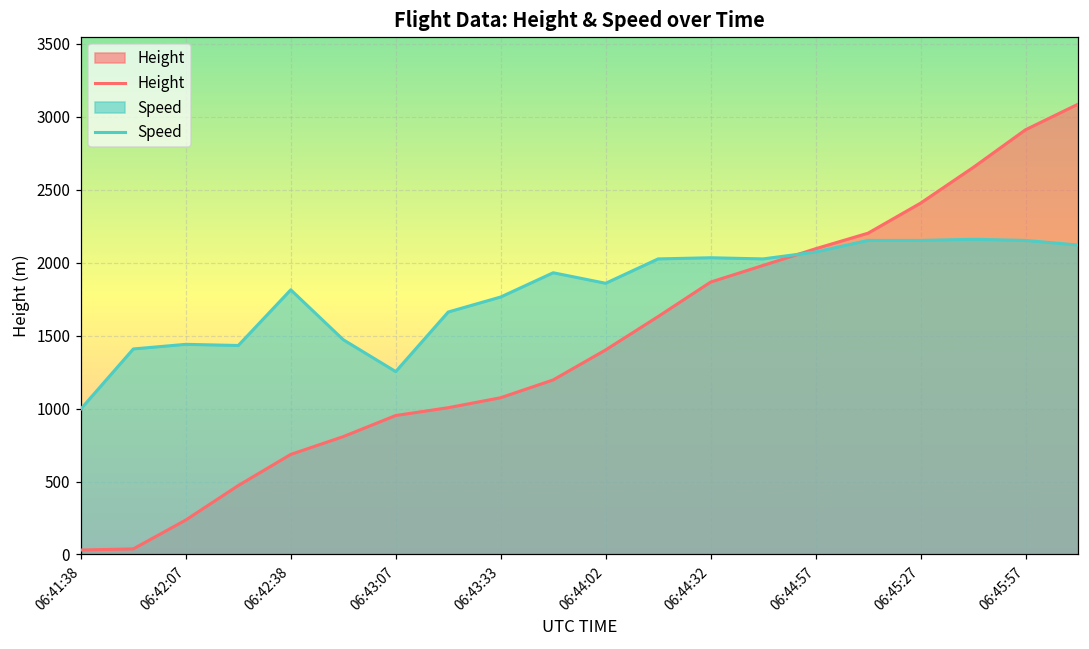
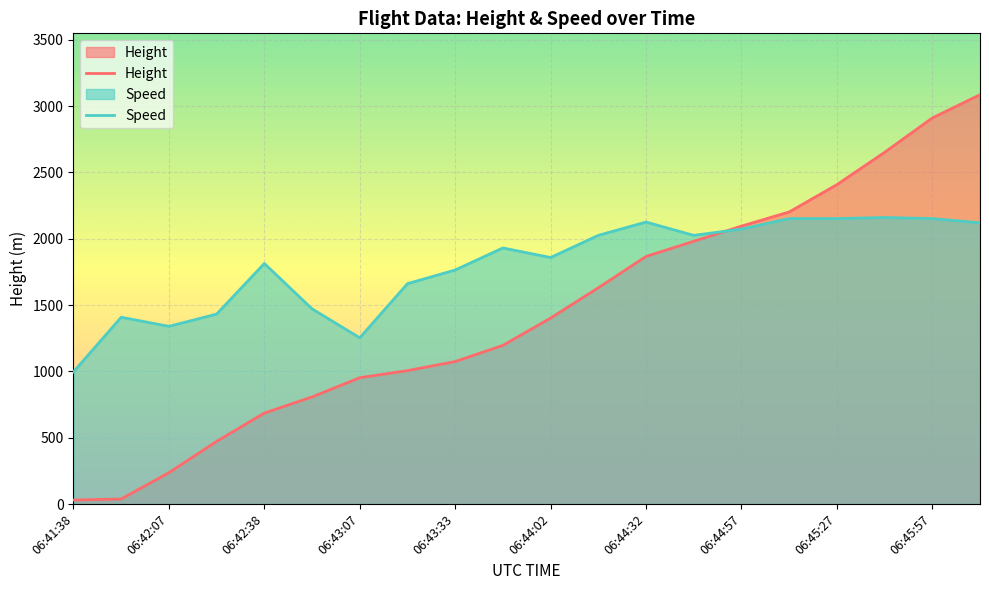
Speed, 06:42:07: 1440 -> 1340
Speed, 06:44:32: 2030 -> 2130
